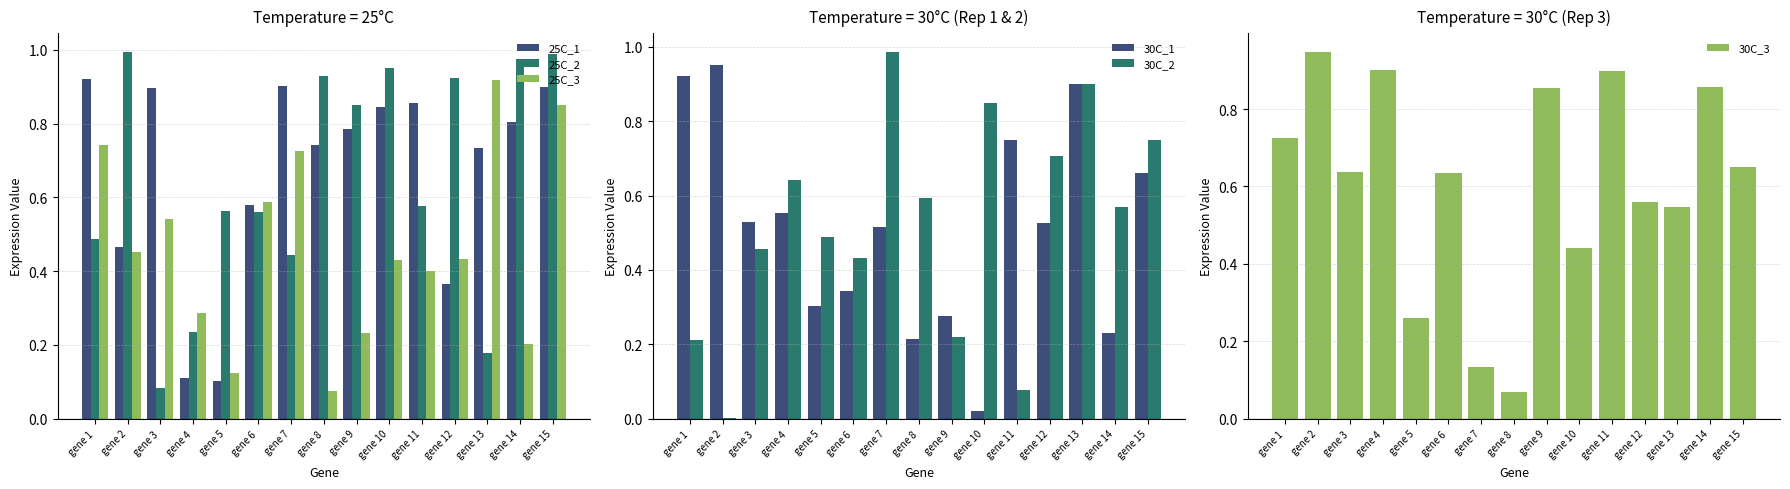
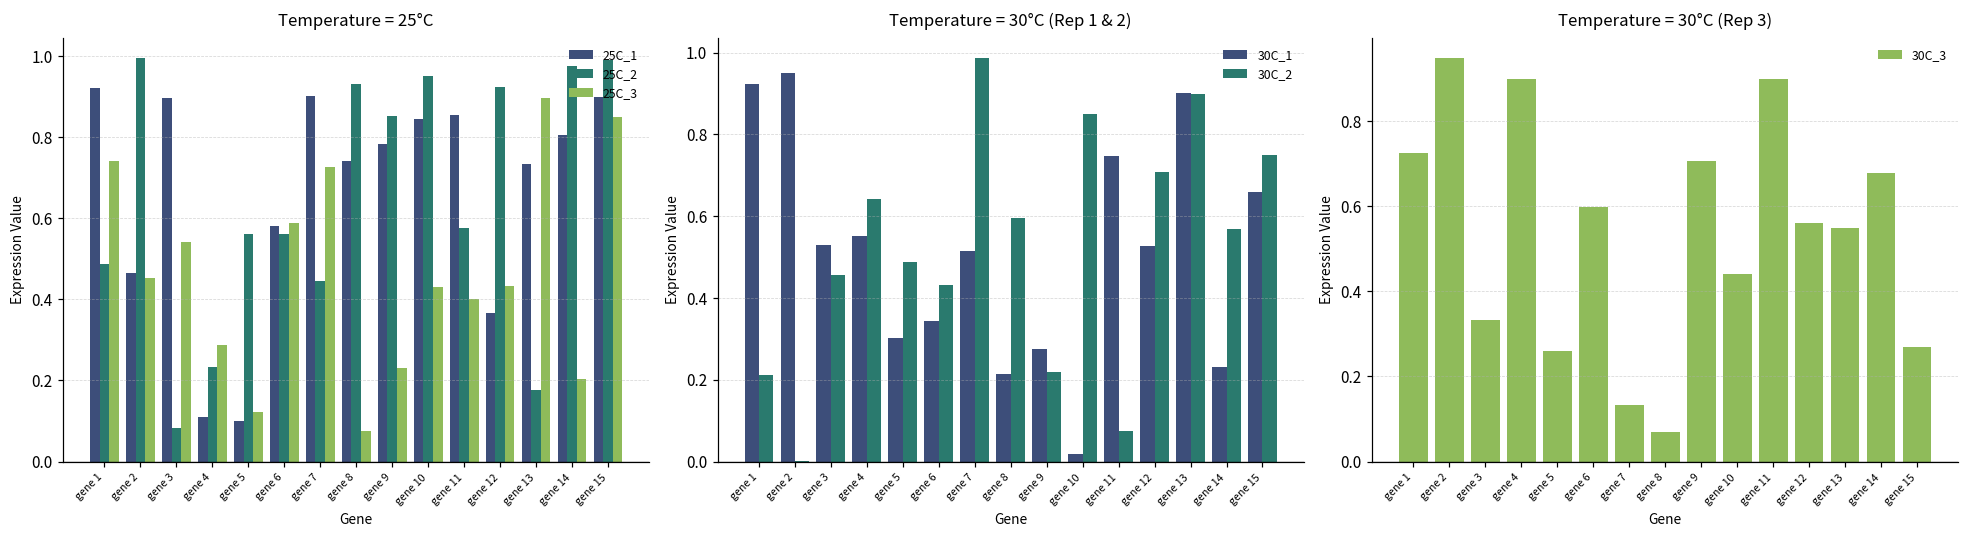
Temperature = 25°C, 25C_3, gene 13: 0.92 -> 0.90
Temperature = 30°C (Rep 3), gene 3: 0.64 -> 0.33
Temperature = 30°C (Rep 3), gene 6: 0.64 -> 0.60
Temperature = 30°C (Rep 3), gene 9: 0.85 -> 0.71
Temperature = 30°C (Rep 3), gene 14: 0.86 -> 0.68
Temperature = 30°C (Rep 3), gene 15: 0.65 -> 0.27
